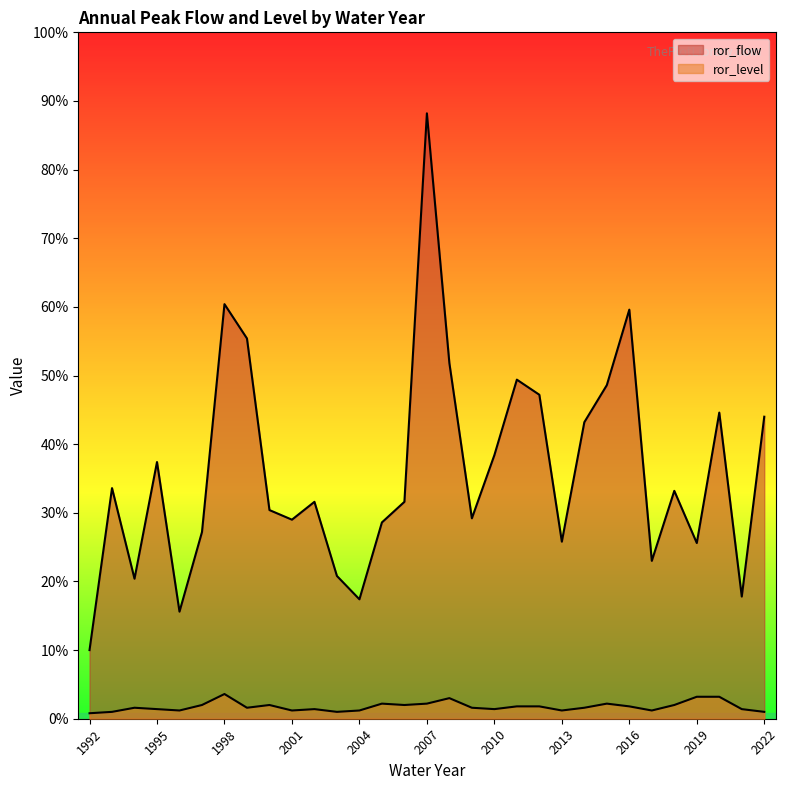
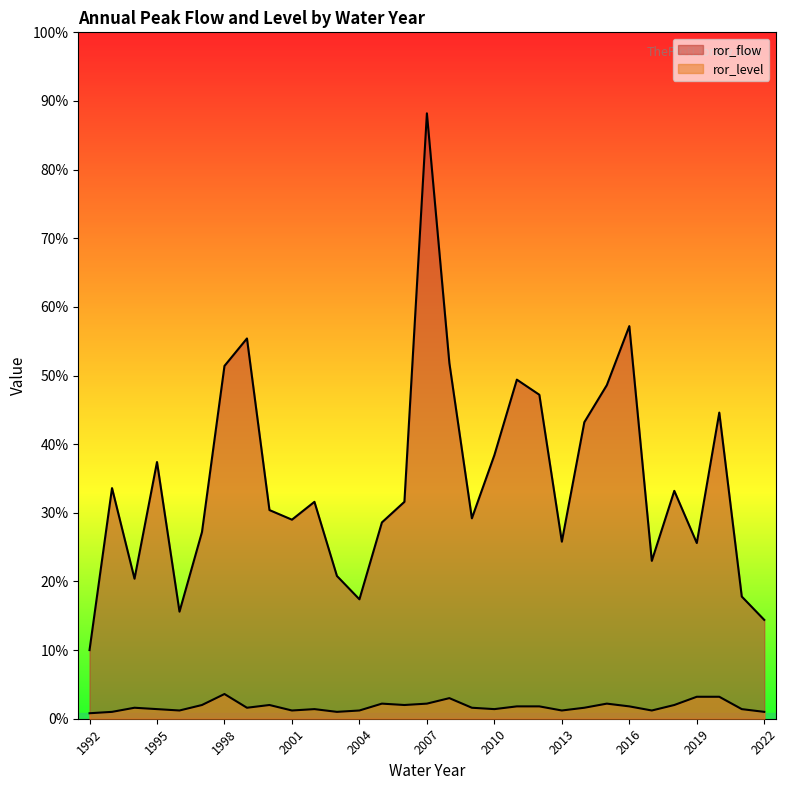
ror_flow, 1998: 60% -> 51%
ror_flow, 2016: 60% -> 57%
ror_flow, 2022: 44% -> 14%
